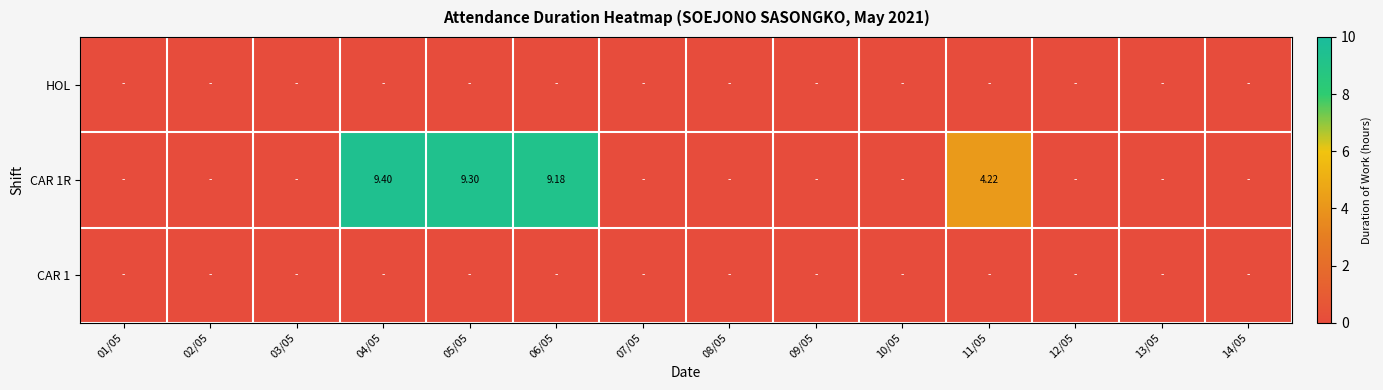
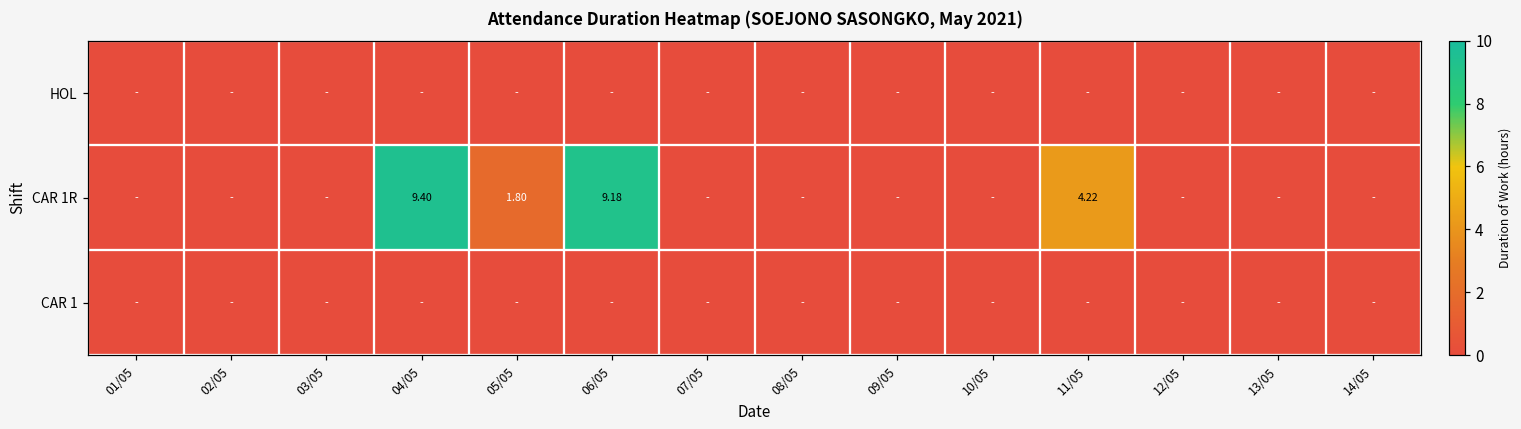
CAR 1R, 05/05: 9.30 -> 1.80
